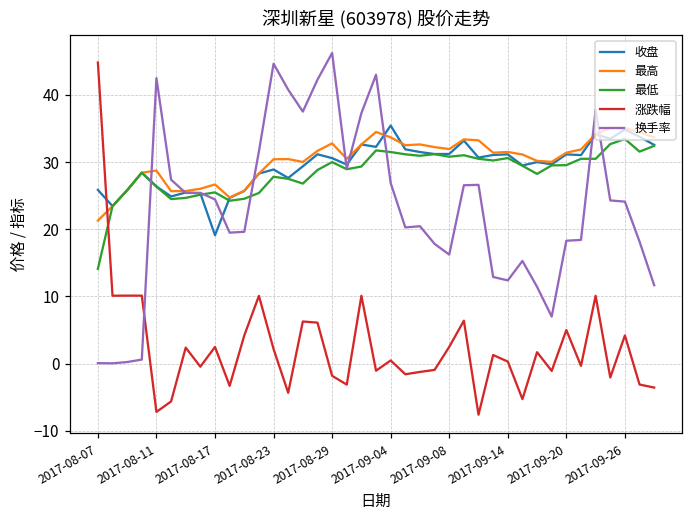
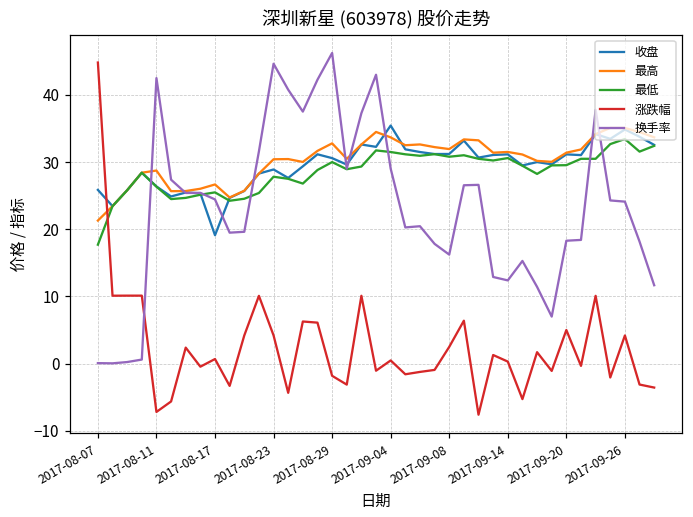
最低, 2017-08-07: 14 -> 18
涨跌幅, 2017-08-17: 2 -> 1
涨跌幅, 2017-08-23: 2 -> 4
换手率, 2017-09-04: 27 -> 29
